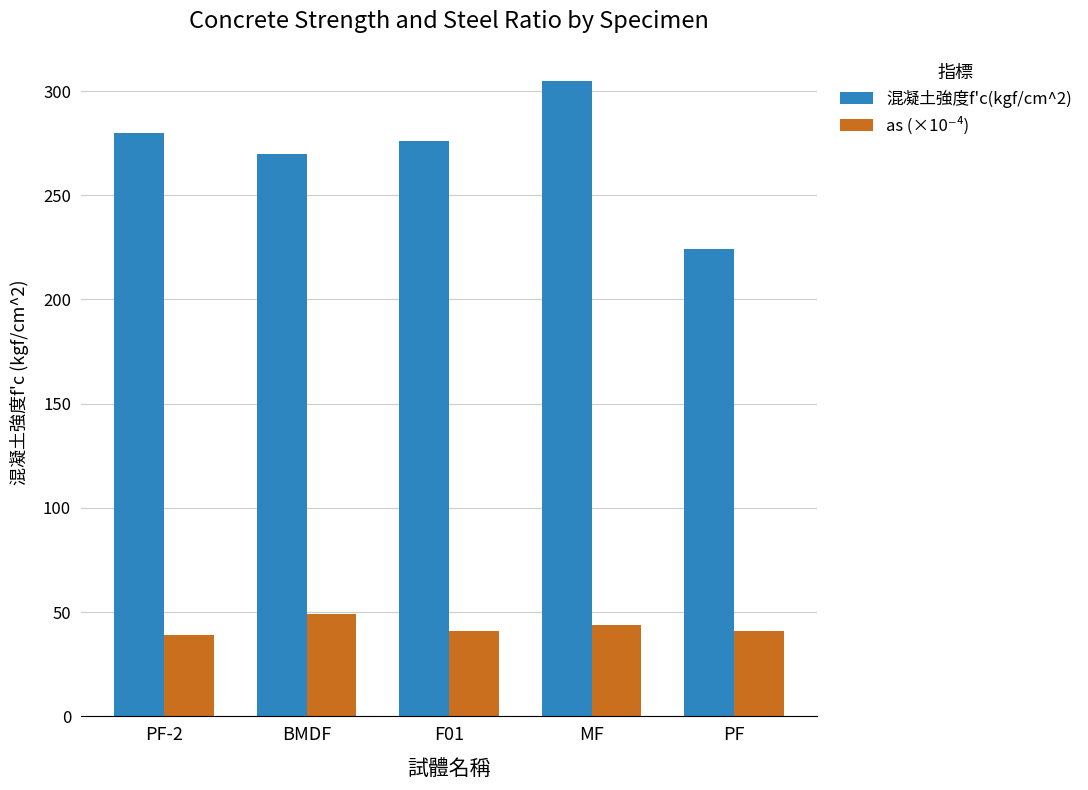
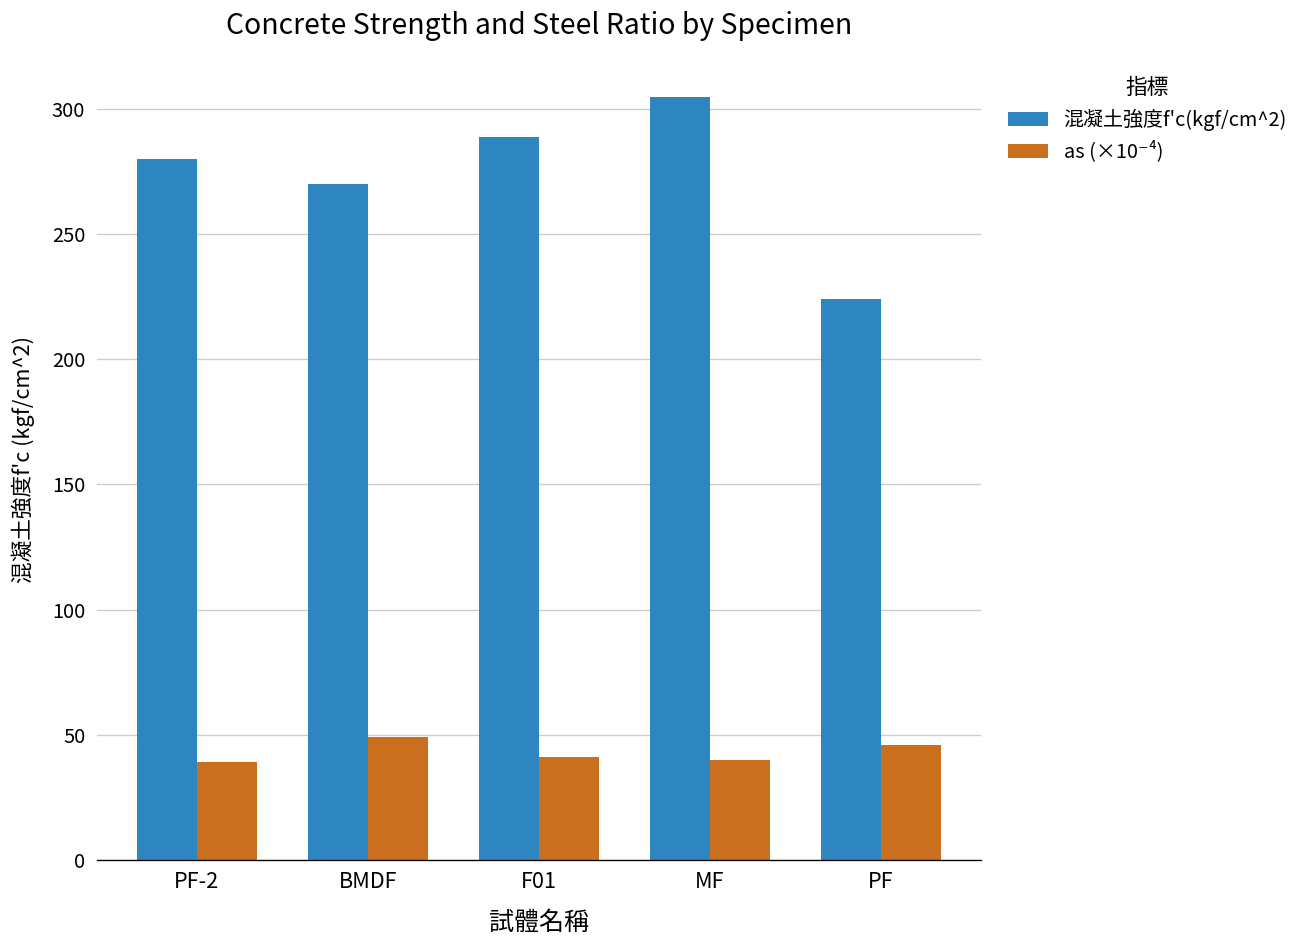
混凝土強度f'c(kgf/cm^2), F01: 276 -> 289
as (×10⁻⁴), MF: 44 -> 40
as (×10⁻⁴), PF: 41 -> 46
